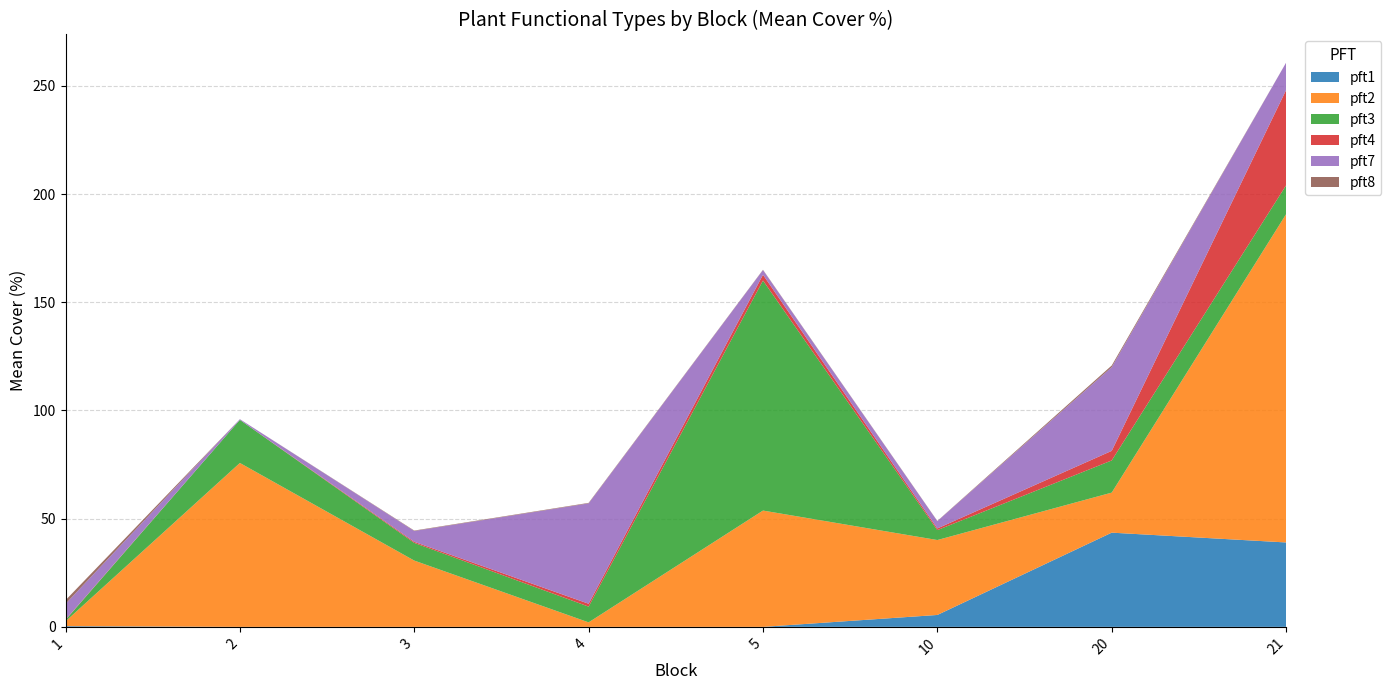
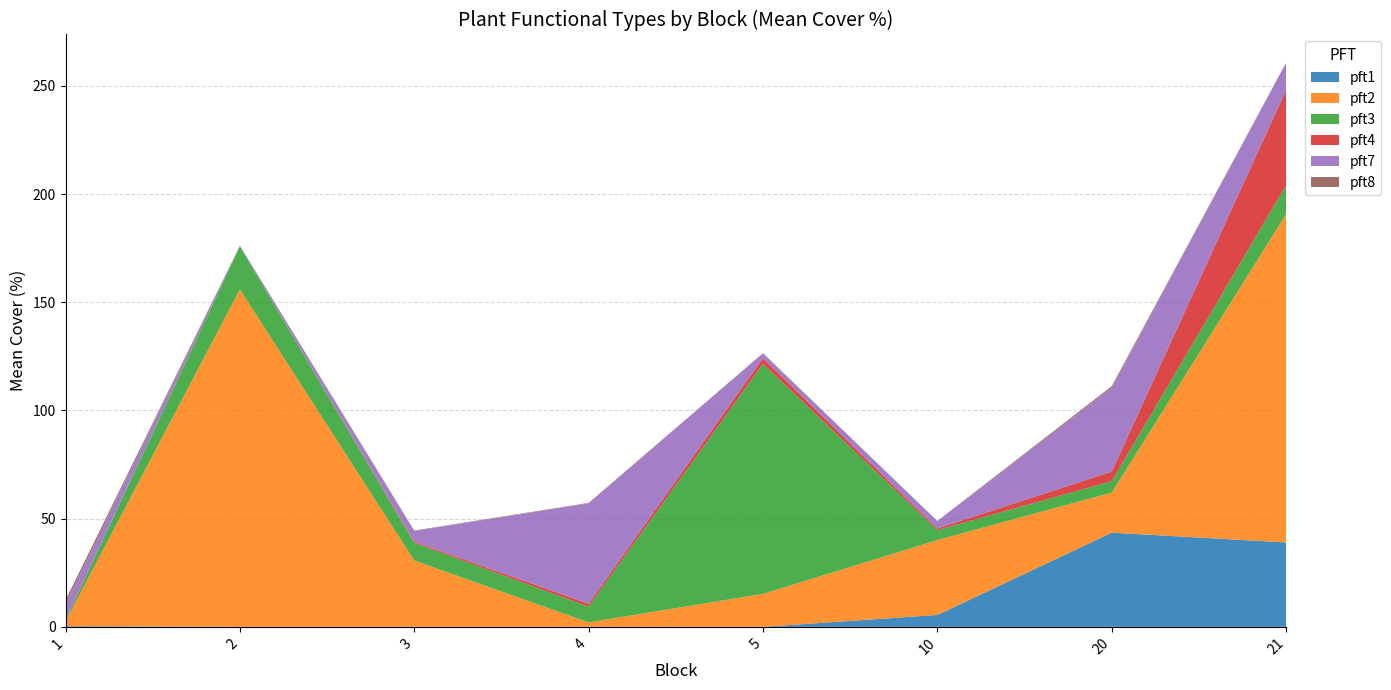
pft2, 2: 76 -> 156
pft2, 5: 54 -> 15
pft3, 20: 15 -> 5
